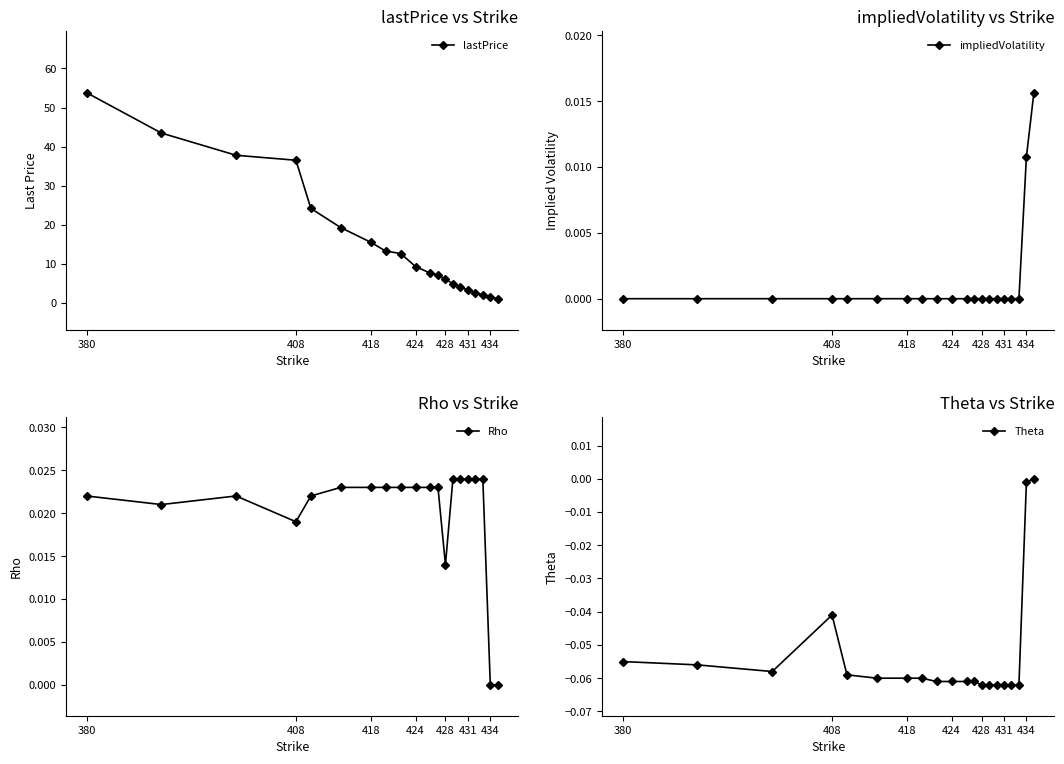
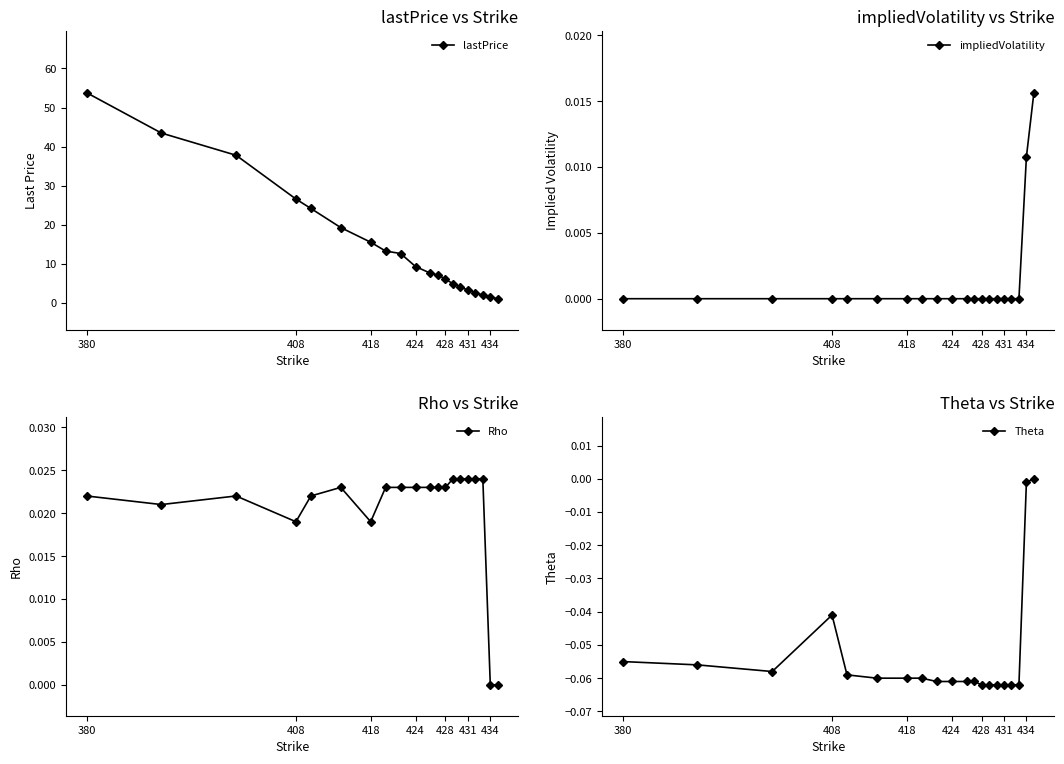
lastPrice vs Strike, 408: 37 -> 27
Rho vs Strike, 418: 0.023 -> 0.019
Rho vs Strike, 428: 0.014 -> 0.023
